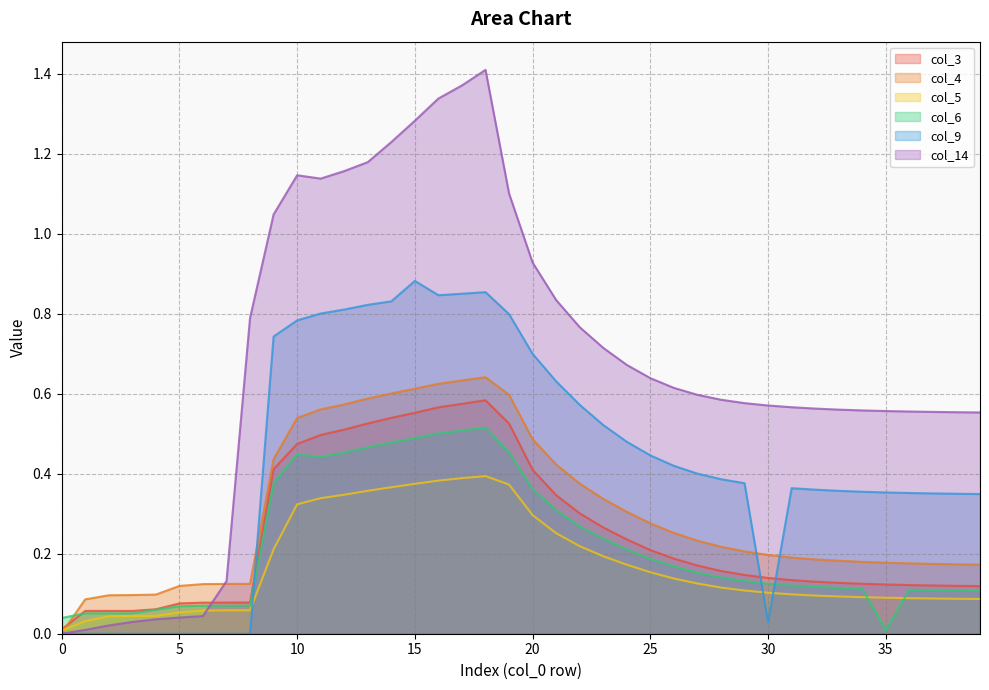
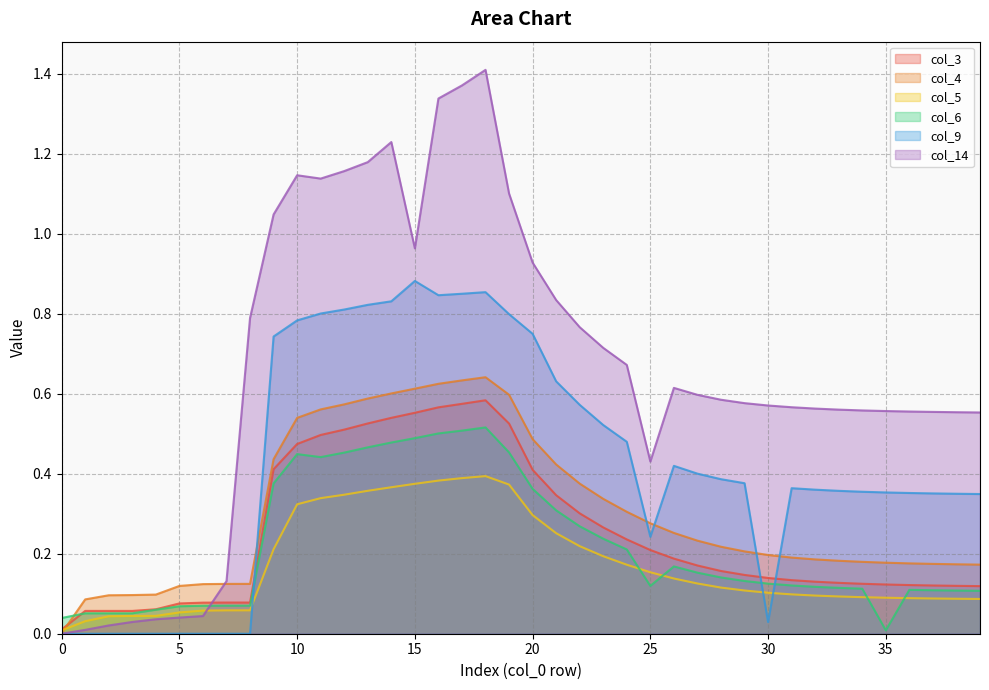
col_14, 15: 1.28 -> 0.96
col_9, 20: 0.70 -> 0.75
col_6, 25: 0.19 -> 0.12
col_9, 25: 0.45 -> 0.24
col_14, 25: 0.64 -> 0.43
